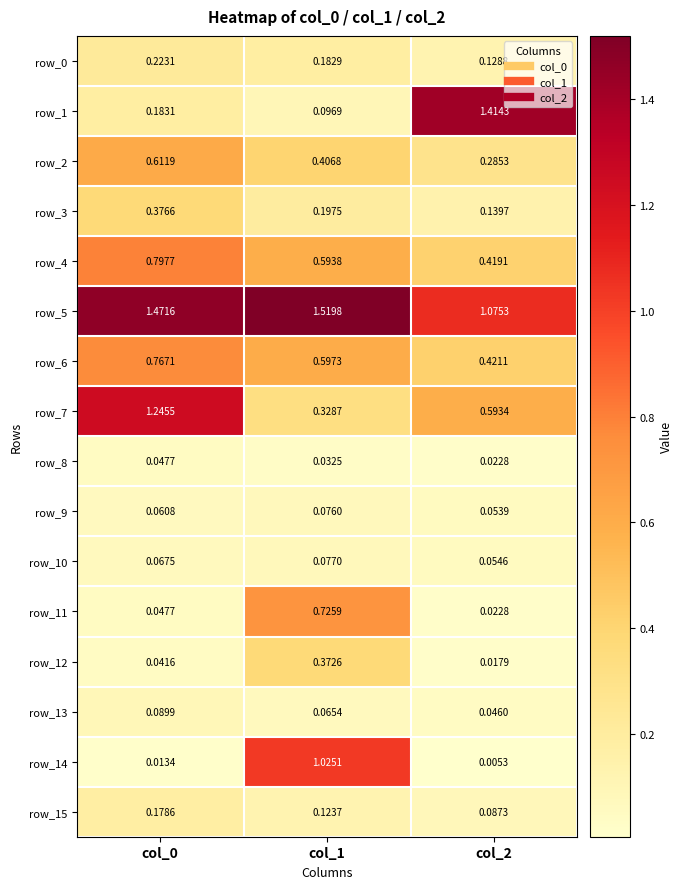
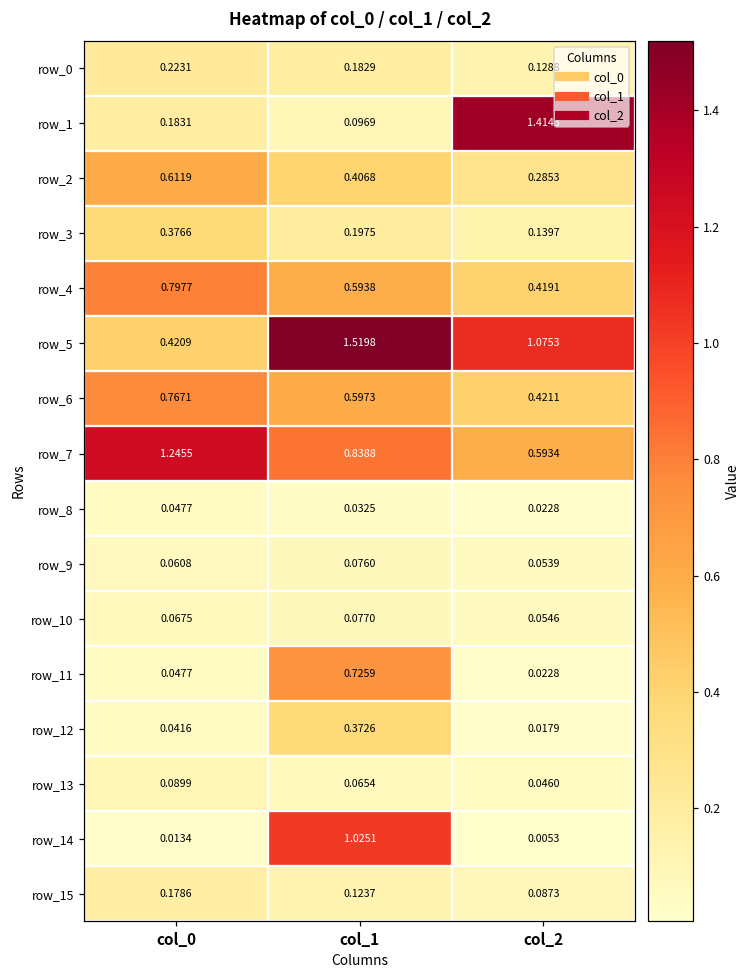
row_5, col_0: 1.4716 -> 0.4209
row_7, col_1: 0.3287 -> 0.8388
